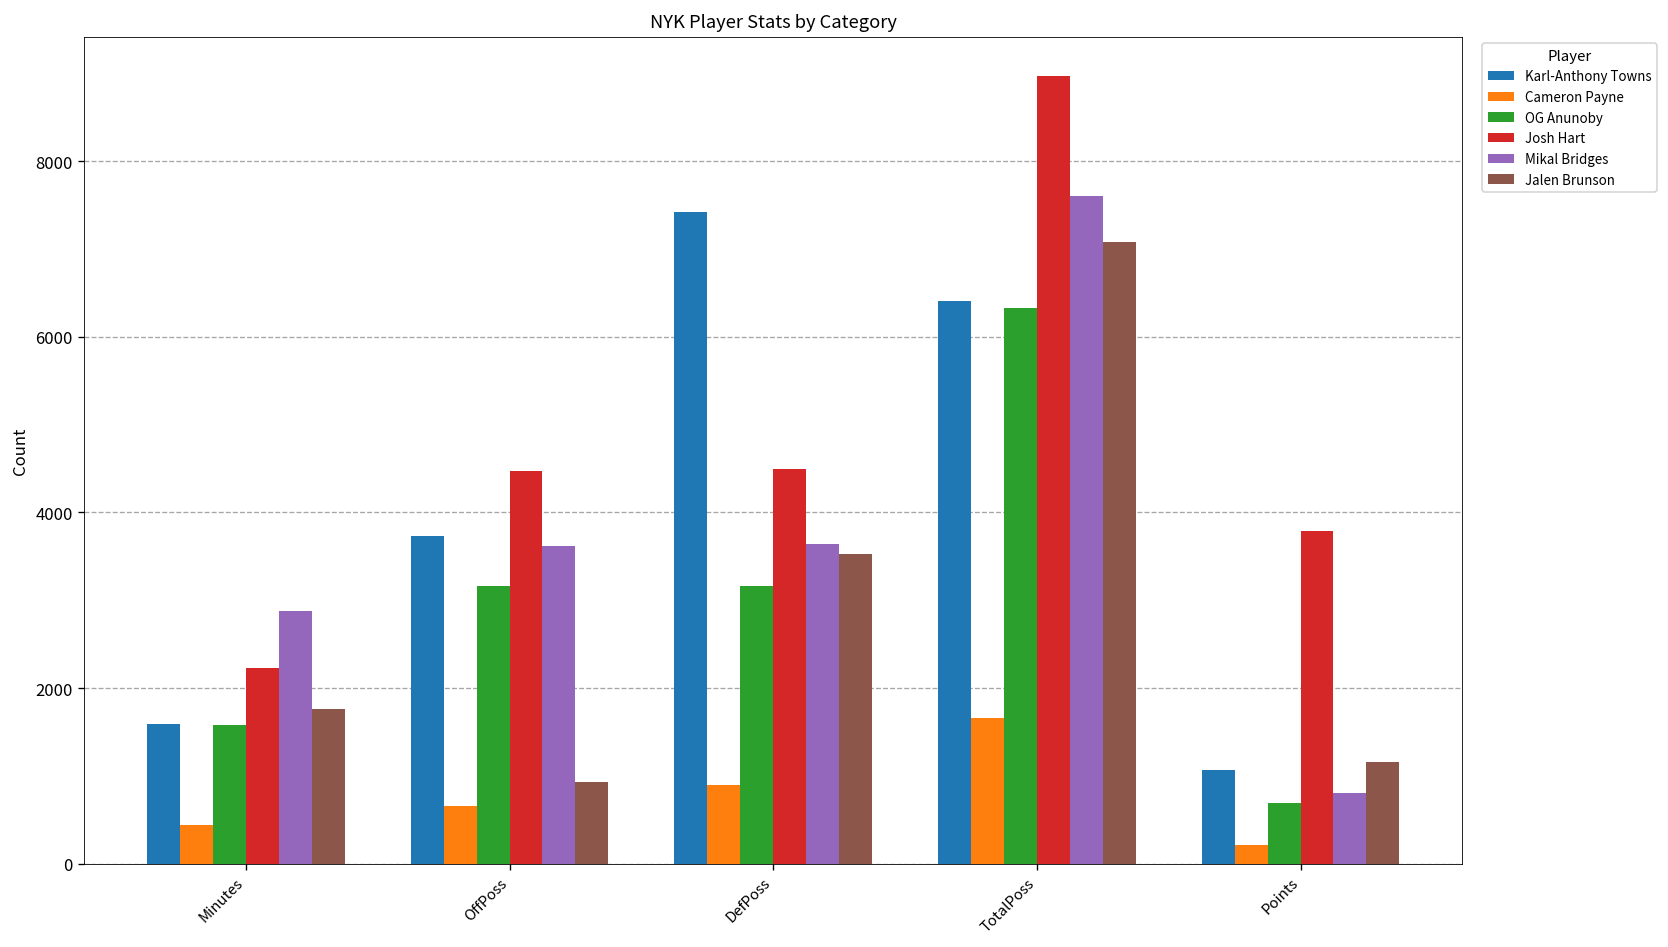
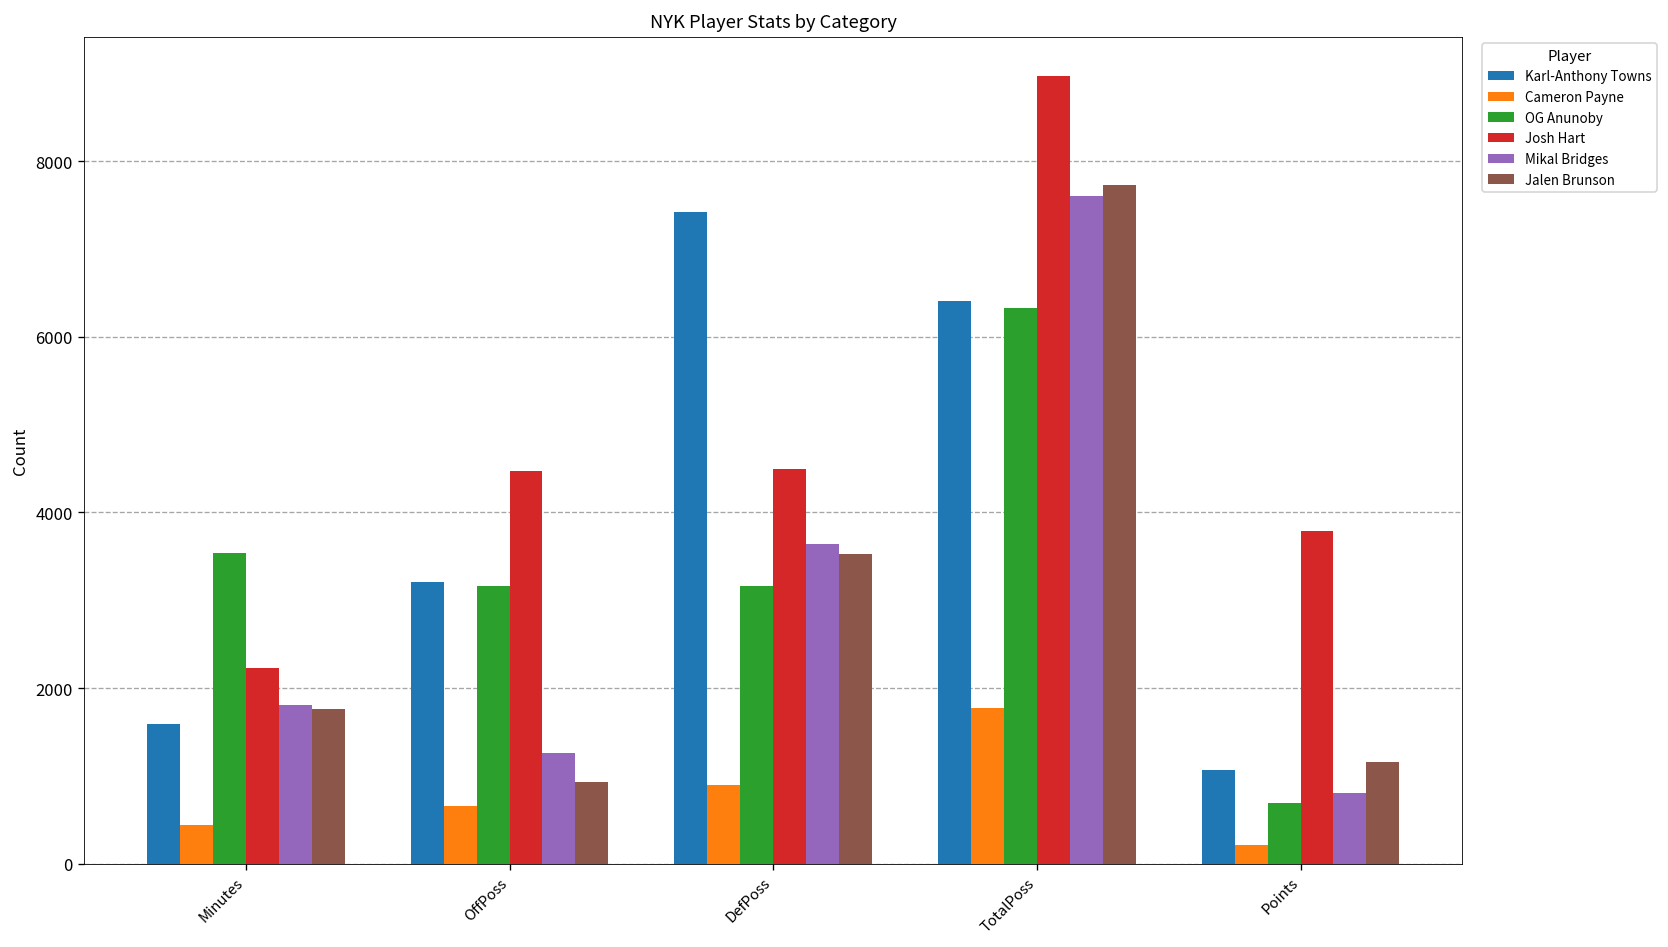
OG Anunoby, Minutes: 1600 -> 3500
Mikal Bridges, Minutes: 2900 -> 1800
Karl-Anthony Towns, OffPoss: 3700 -> 3200
Mikal Bridges, OffPoss: 3600 -> 1300
Cameron Payne, TotalPoss: 1700 -> 1800
Jalen Brunson, TotalPoss: 7100 -> 7700
